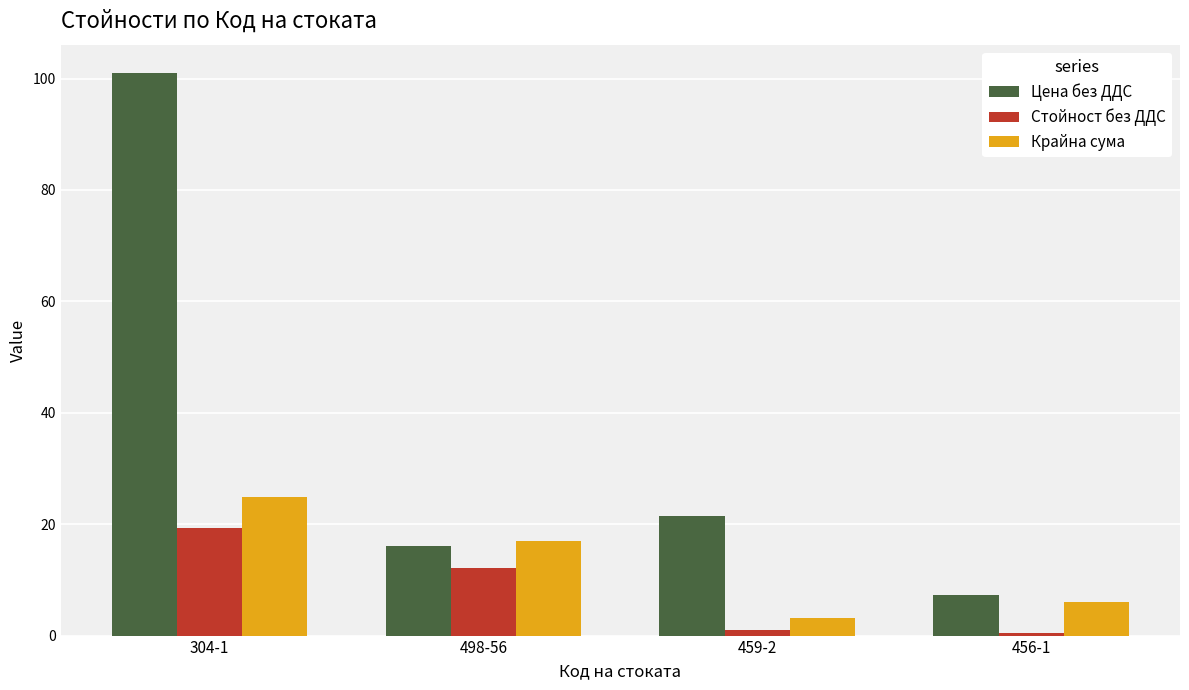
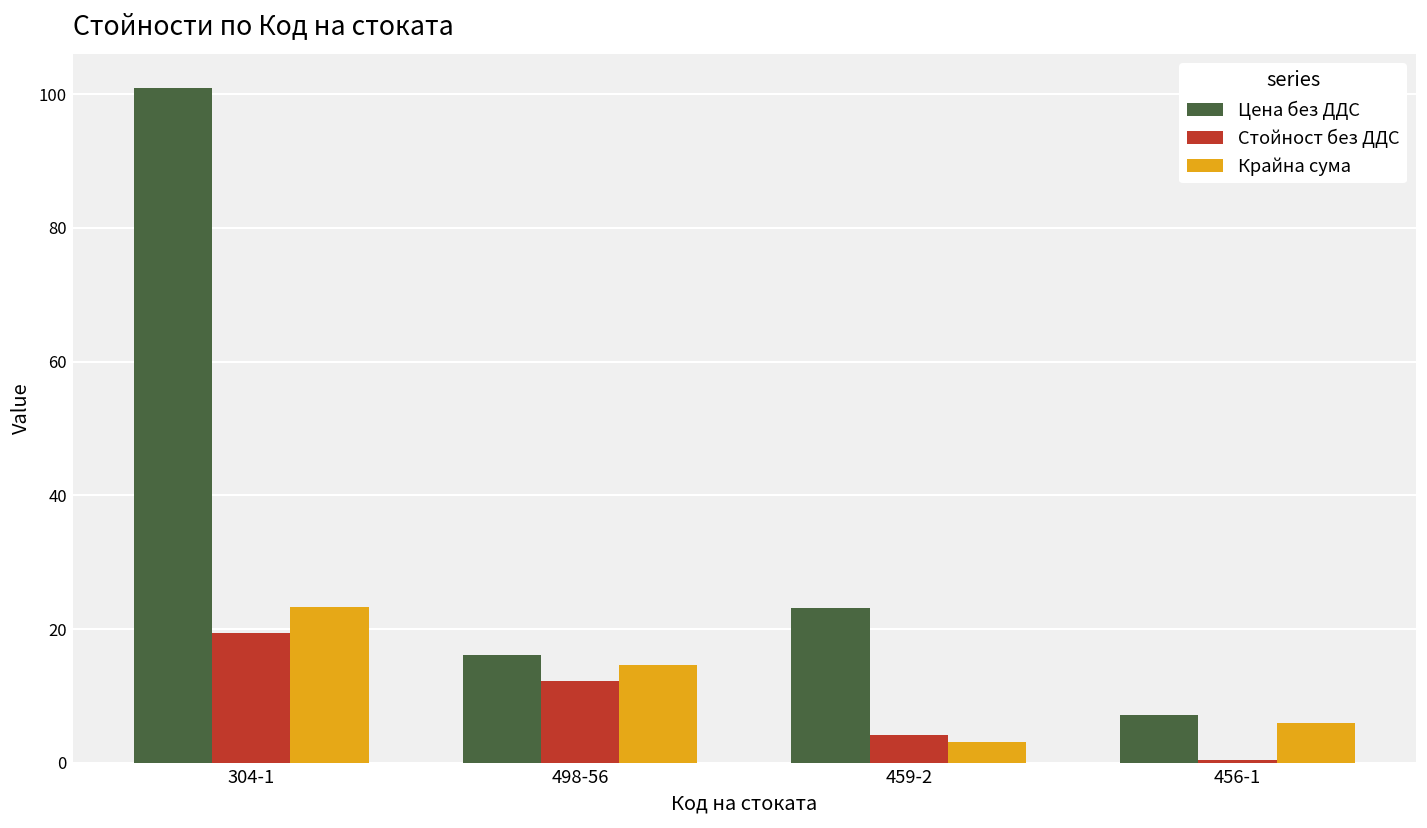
Крайна сума, 304-1: 25 -> 23
Крайна сума, 498-56: 17 -> 15
Цена без ДДС, 459-2: 21 -> 23
Стойност без ДДС, 459-2: 1 -> 4
